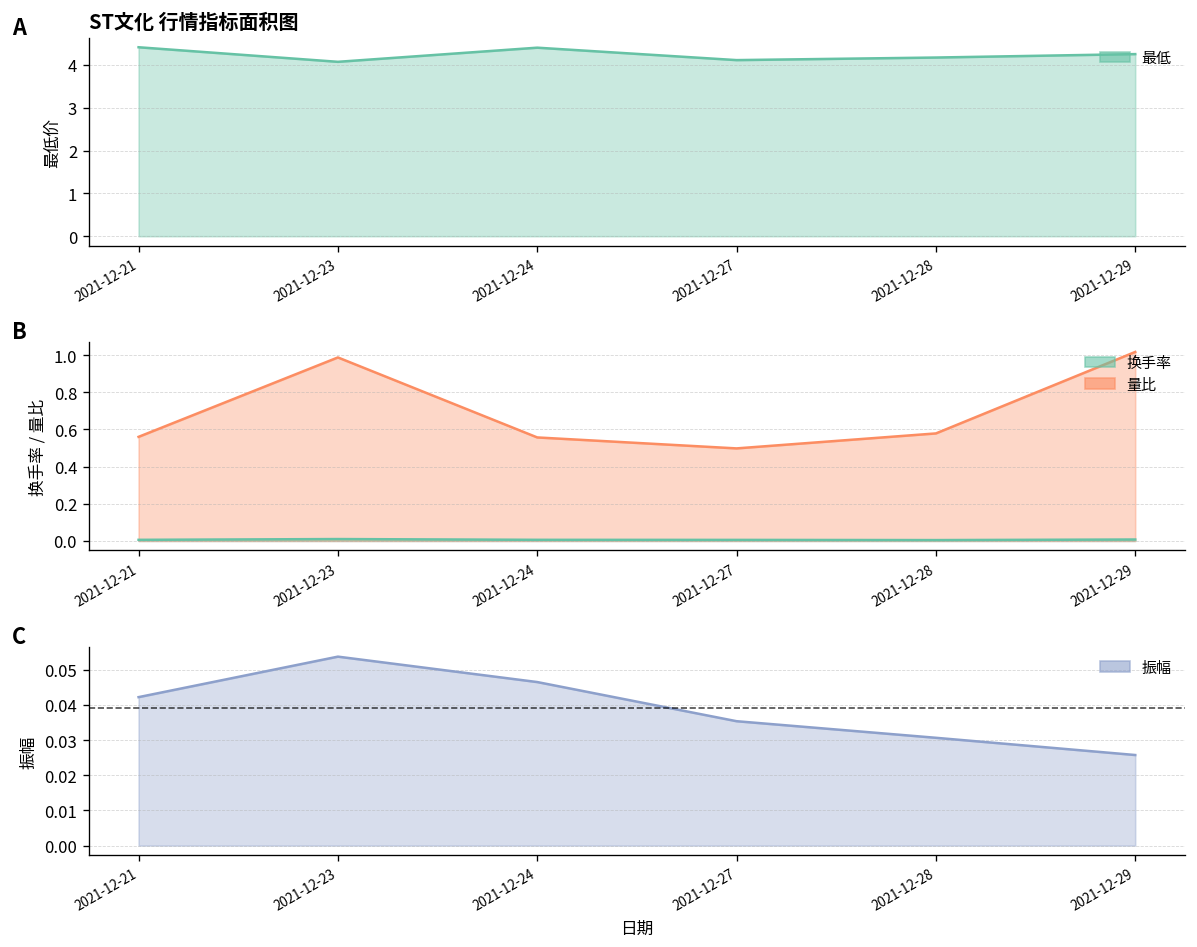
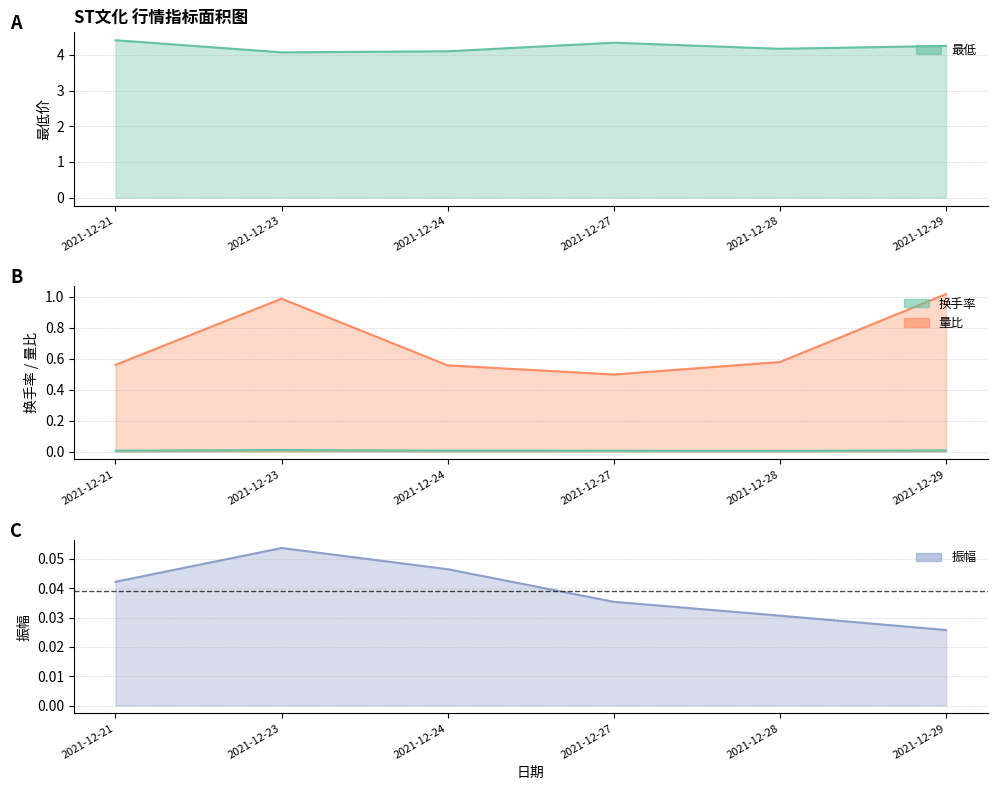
ST文化 行情指标面积图, 2021-12-24: 4.4 -> 4.1
ST文化 行情指标面积图, 2021-12-27: 4.1 -> 4.3
